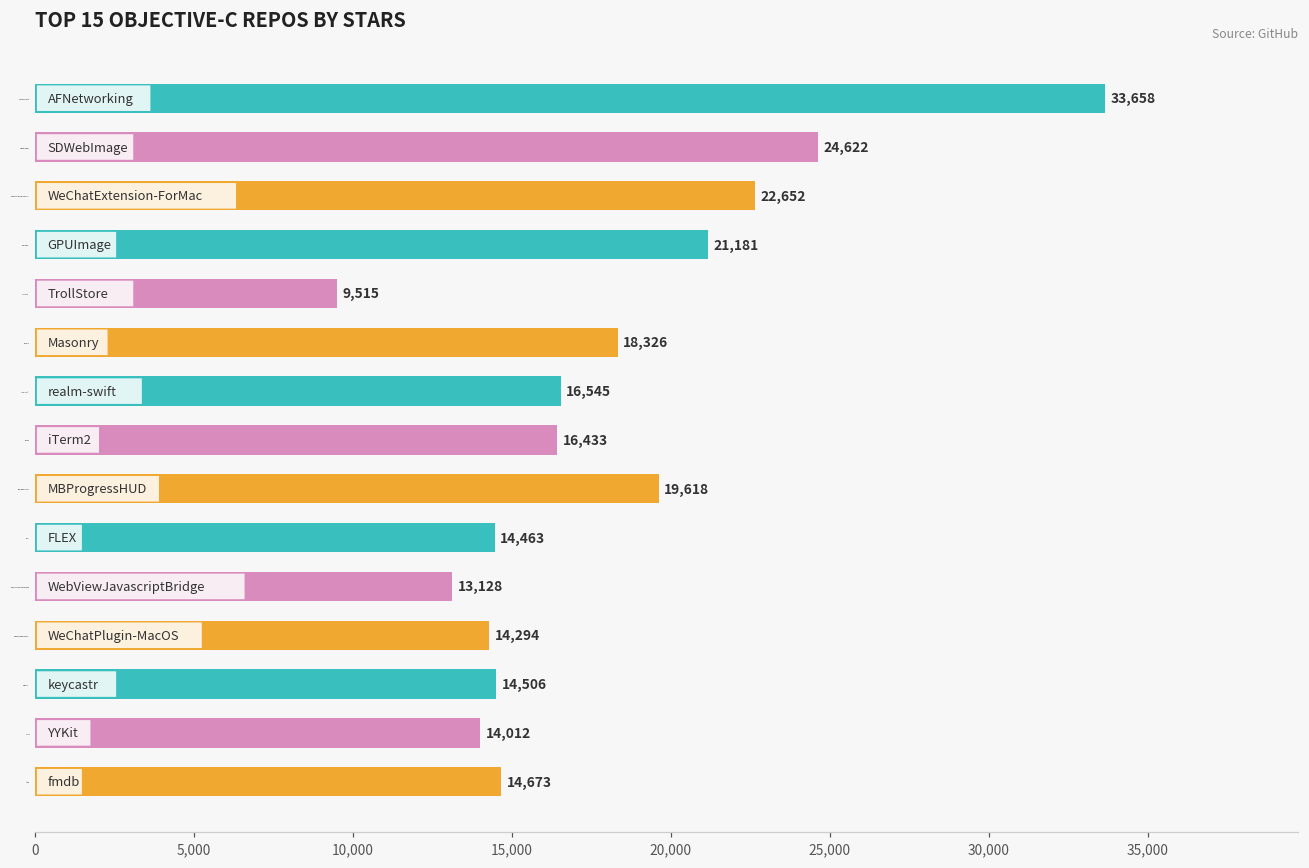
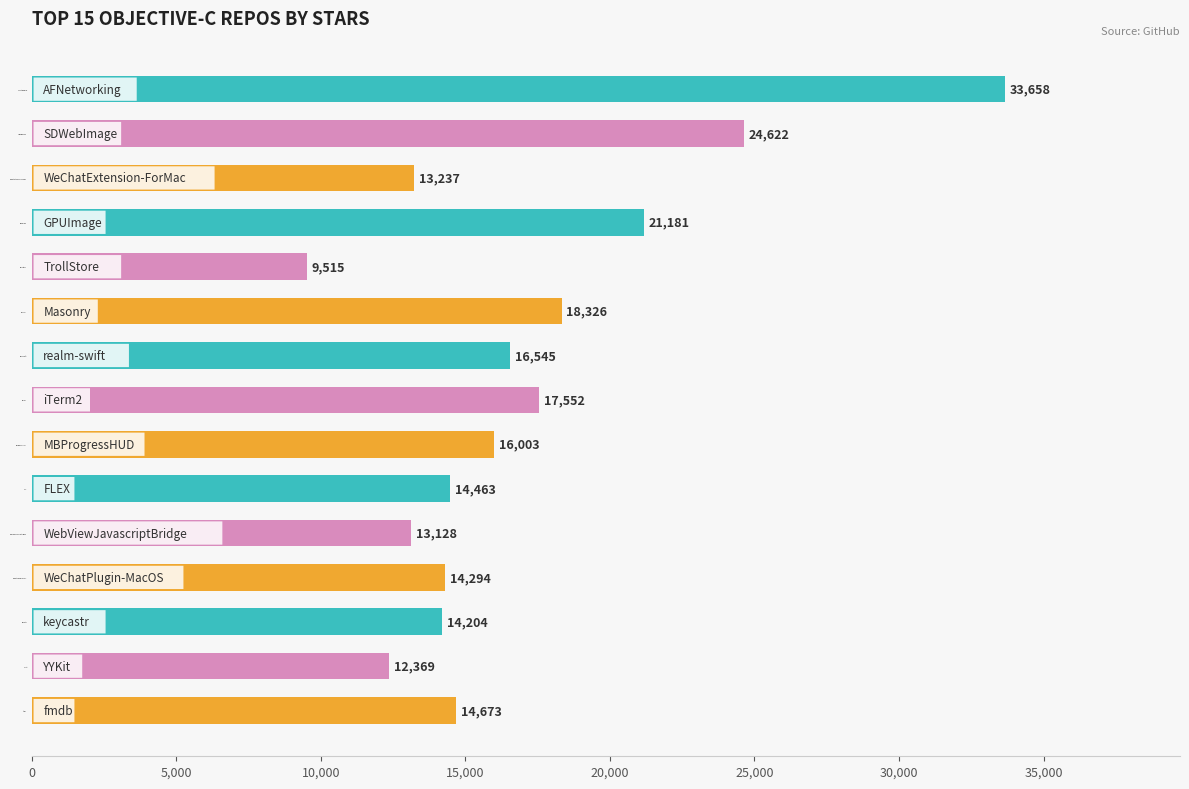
WeChatExtension-ForMac: 22,652 -> 13,237
iTerm2: 16,433 -> 17,552
MBProgressHUD: 19,618 -> 16,003
keycastr: 14,506 -> 14,204
YYKit: 14,012 -> 12,369
